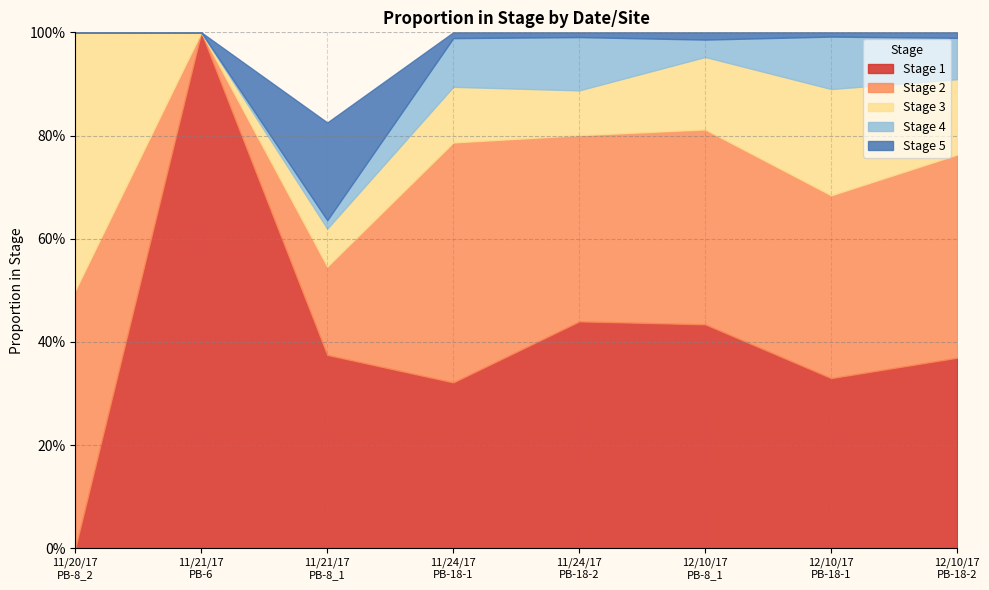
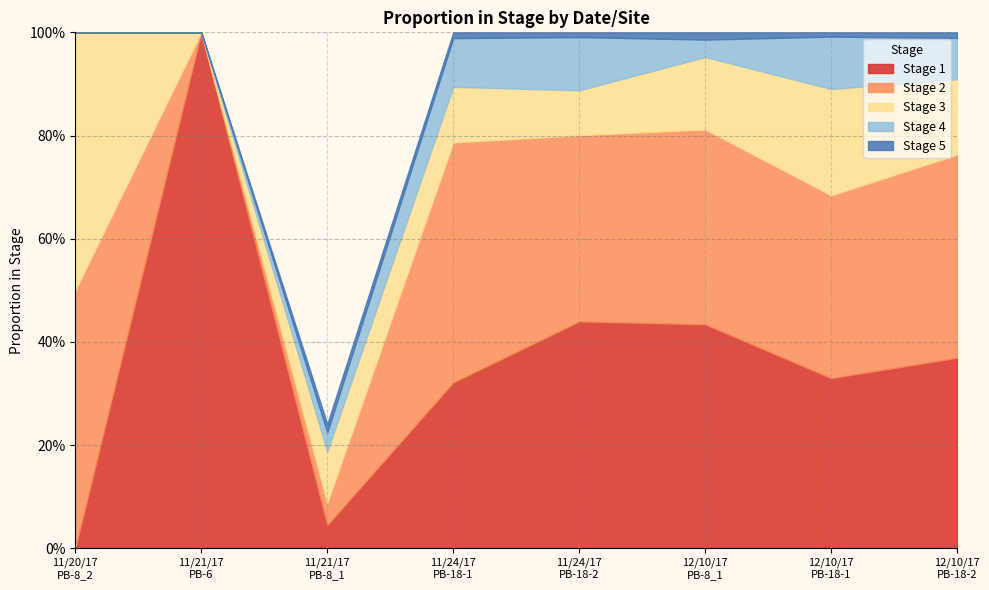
Stage 1, 11/21/17 PB-8_1: 37% -> 4%
Stage 2, 11/21/17 PB-8_1: 17% -> 4%
Stage 3, 11/21/17 PB-8_1: 7% -> 10%
Stage 4, 11/21/17 PB-8_1: 2% -> 4%
Stage 5, 11/21/17 PB-8_1: 19% -> 2%
